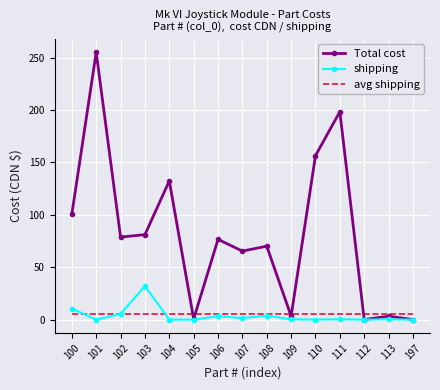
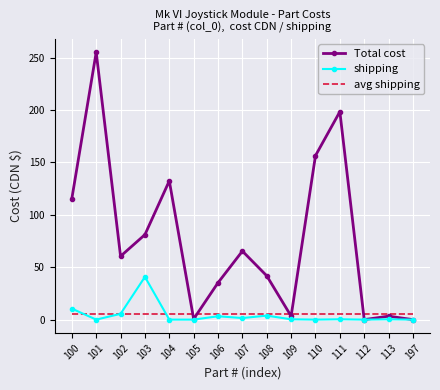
Total cost, 100: 101 -> 116
Total cost, 102: 79 -> 61
shipping, 103: 32 -> 41
Total cost, 106: 77 -> 35
Total cost, 108: 70 -> 42
